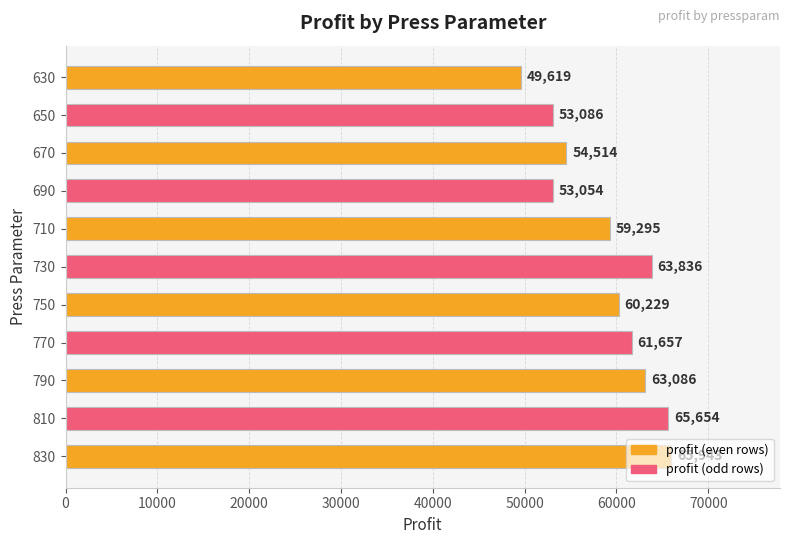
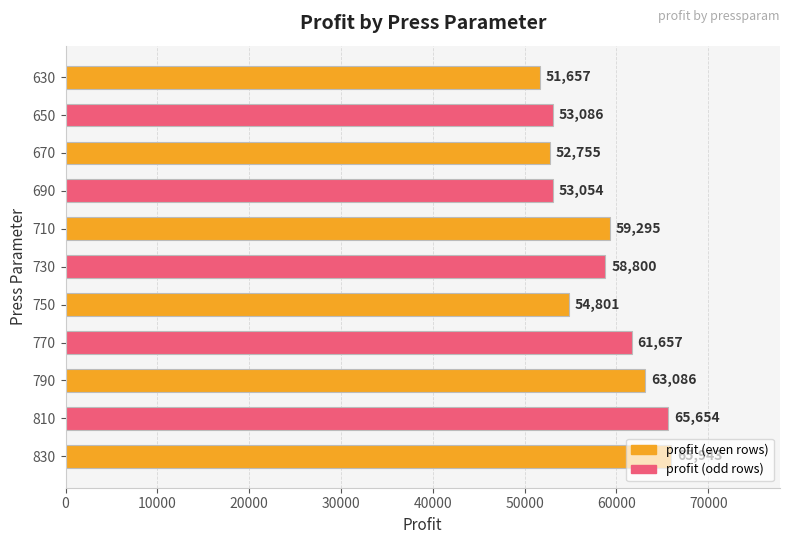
630: 49,619 -> 51,657
670: 54,514 -> 52,755
730: 63,836 -> 58,800
750: 60,229 -> 54,801
